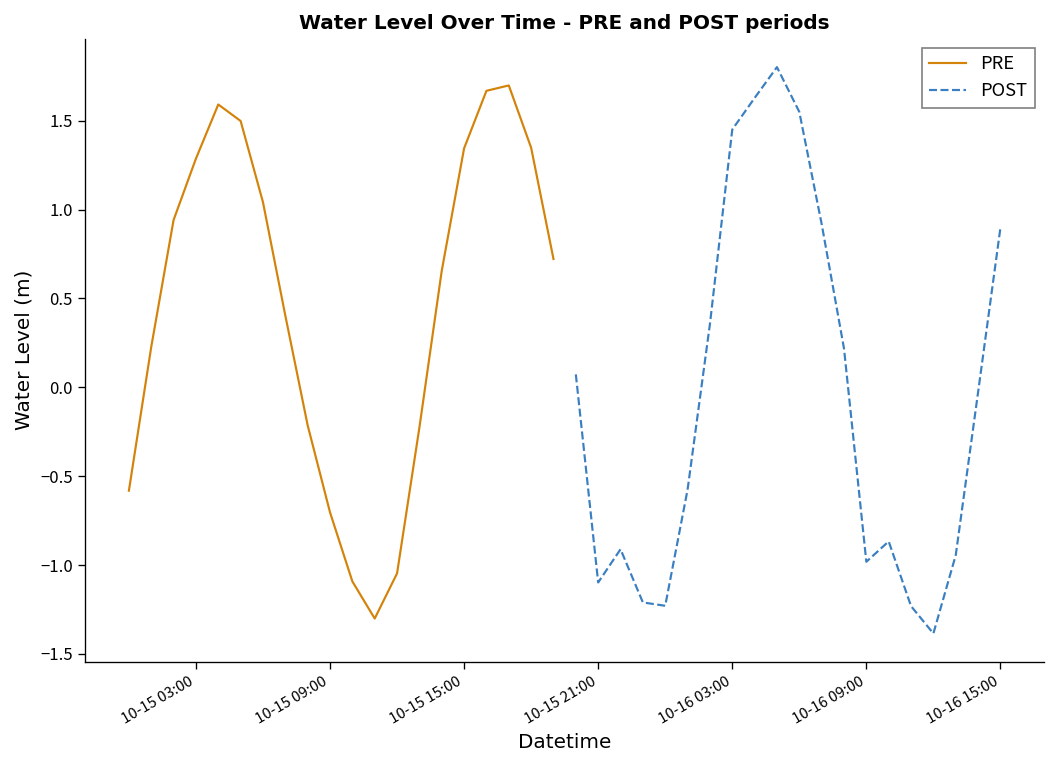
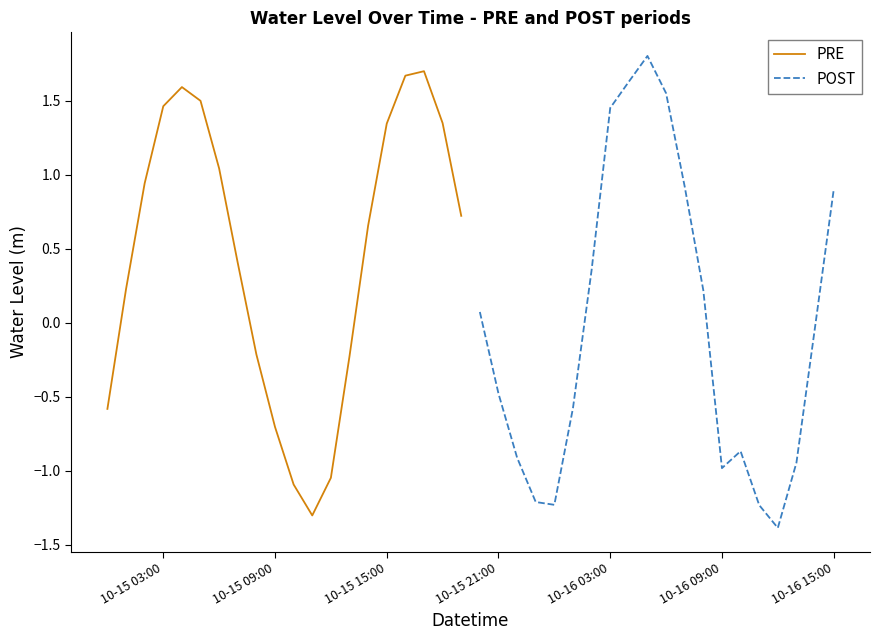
PRE, 10-15 03:00: 1.29 -> 1.46
POST, 10-15 21:00: -1.10 -> -0.48
